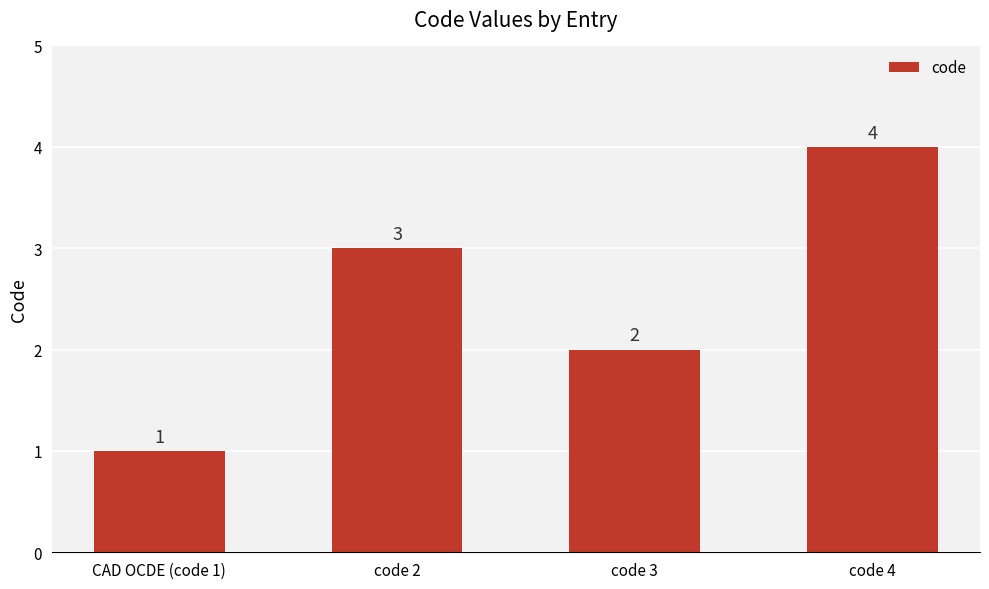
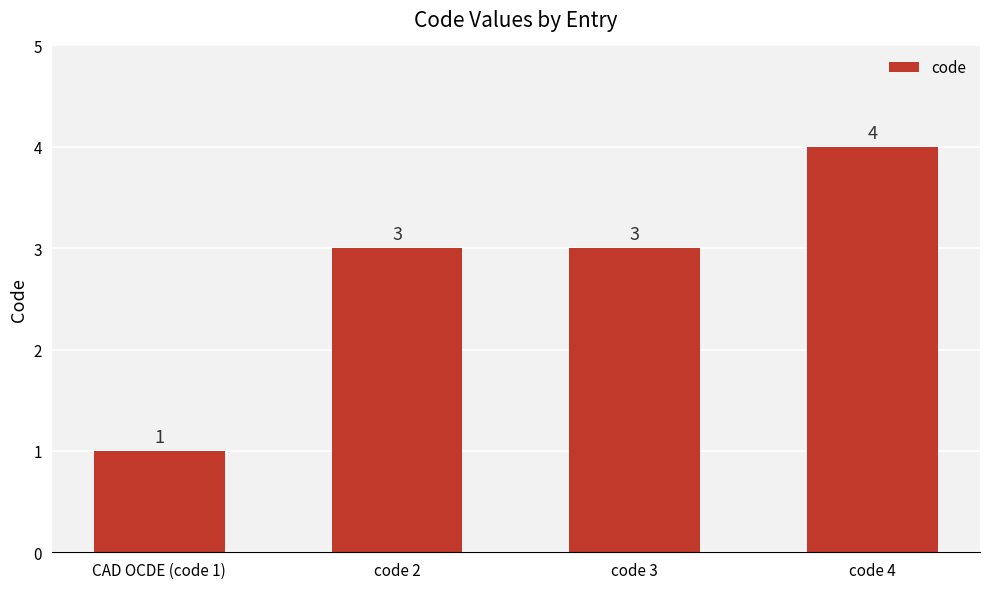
code 3: 2 -> 3
